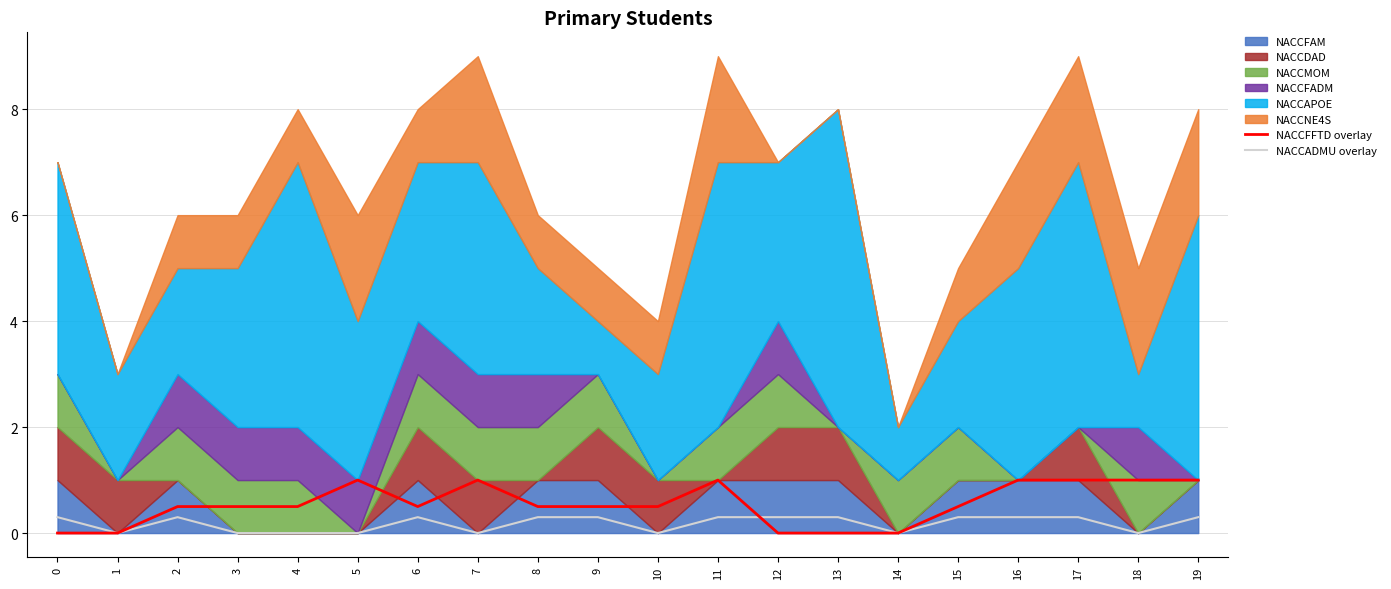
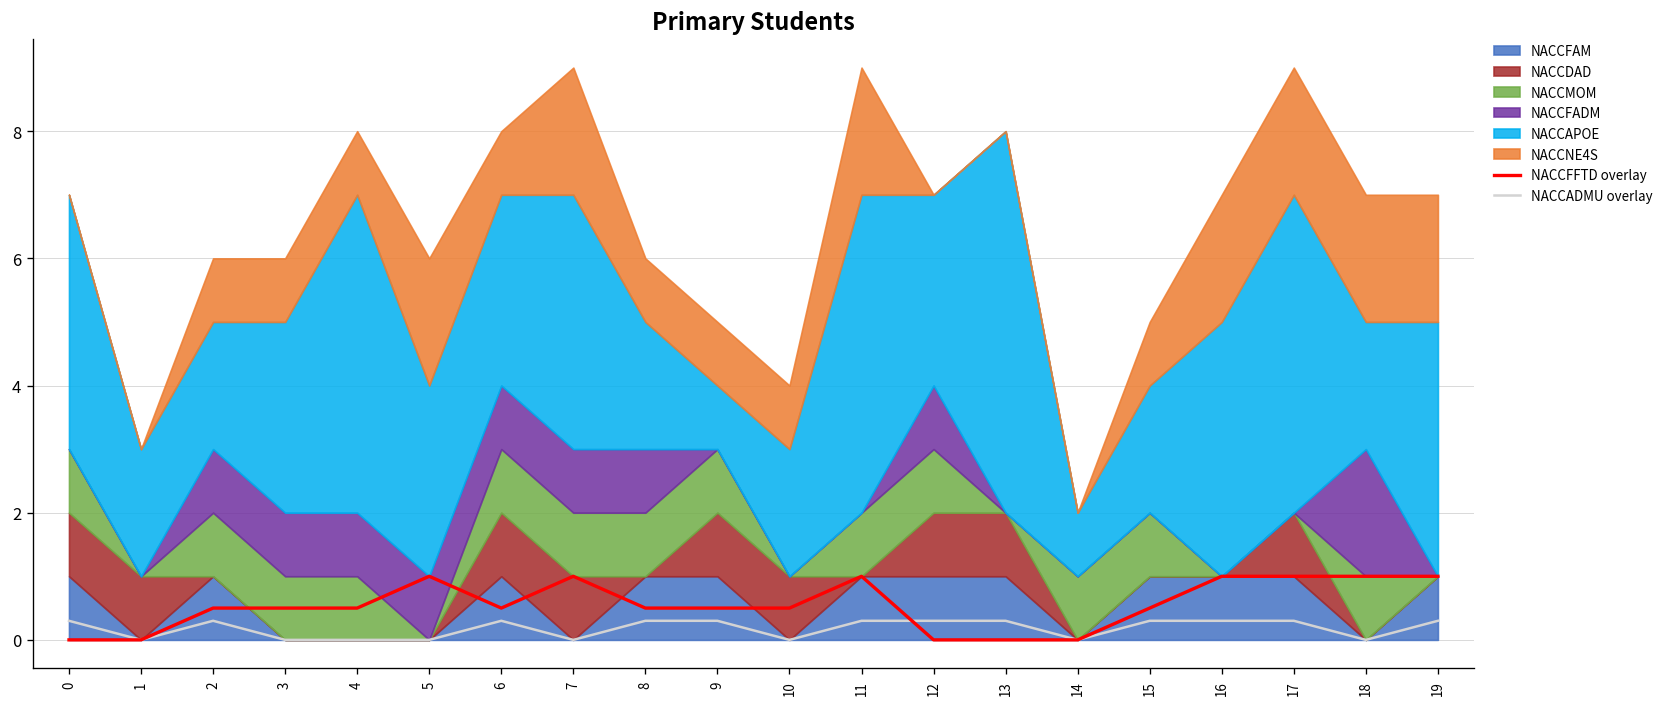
NACCFADM, 18: 1 -> 2
NACCAPOE, 18: 1 -> 2
NACCAPOE, 19: 5 -> 4
